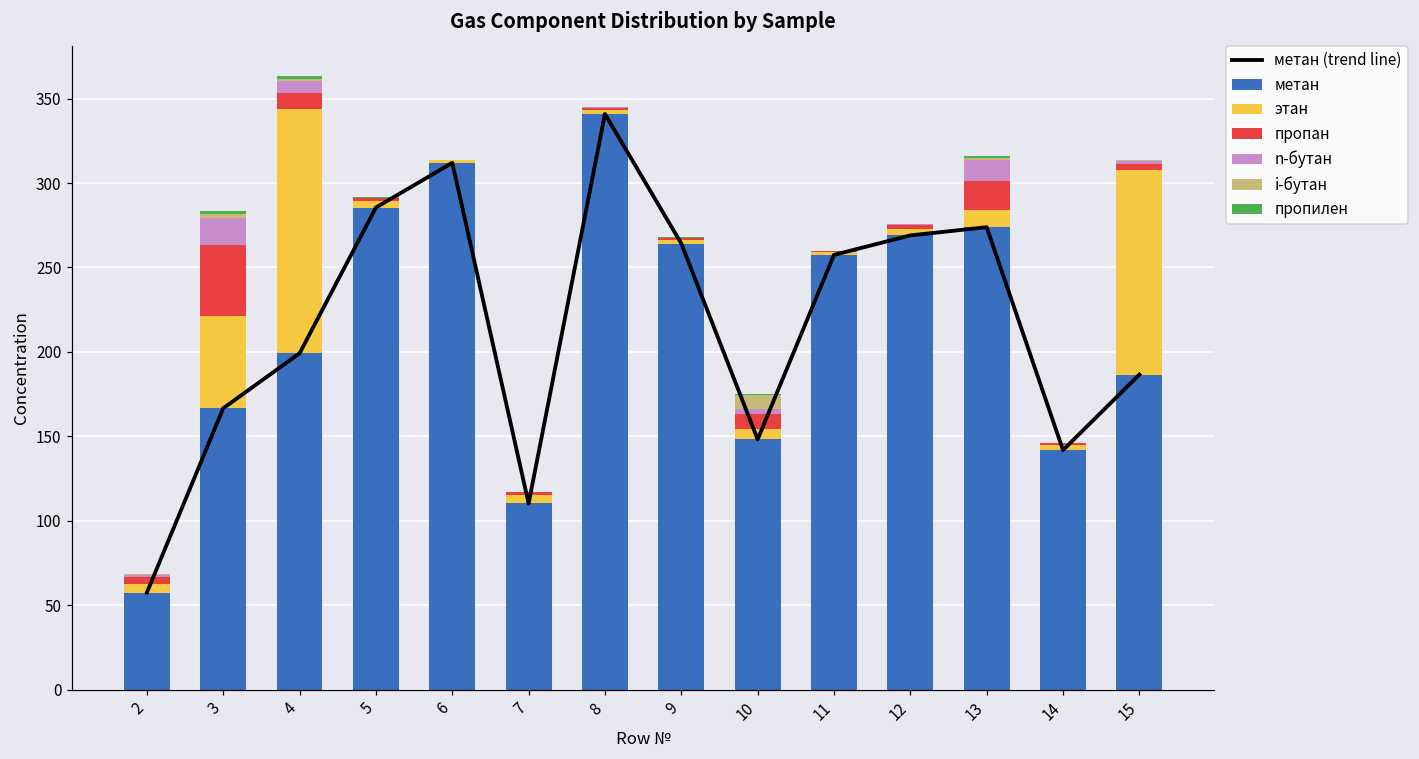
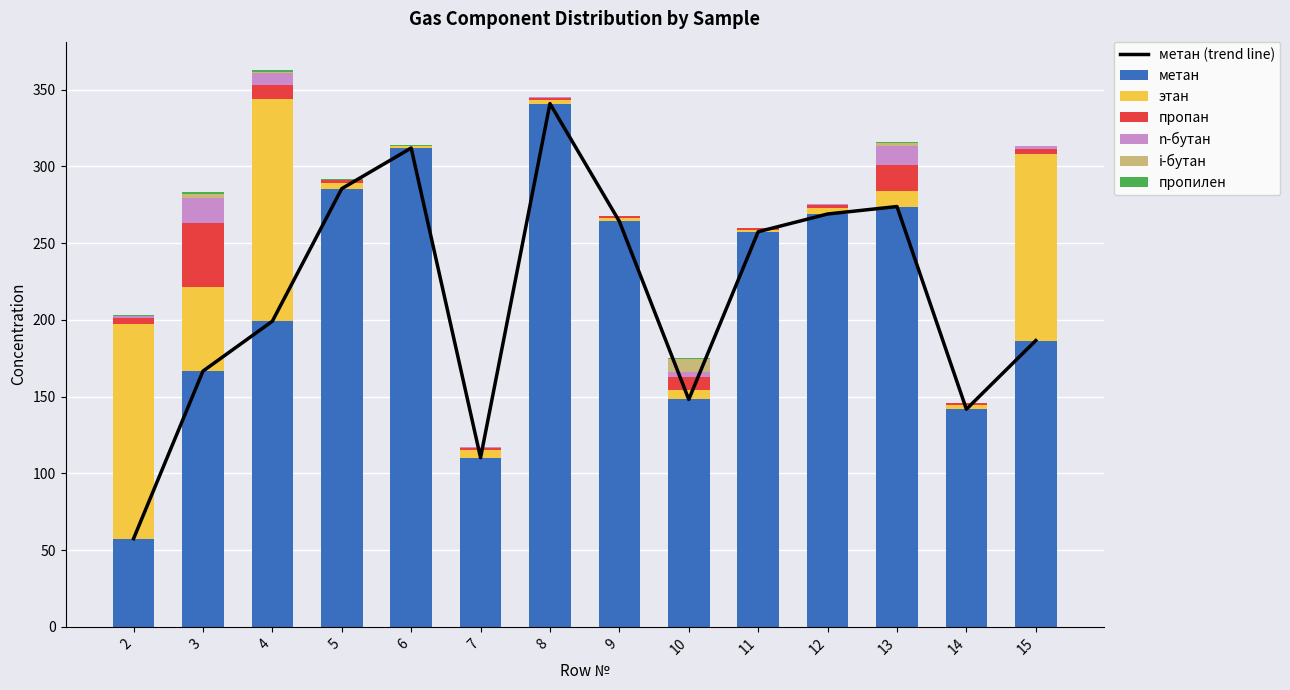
этан, 2: 5 -> 140
